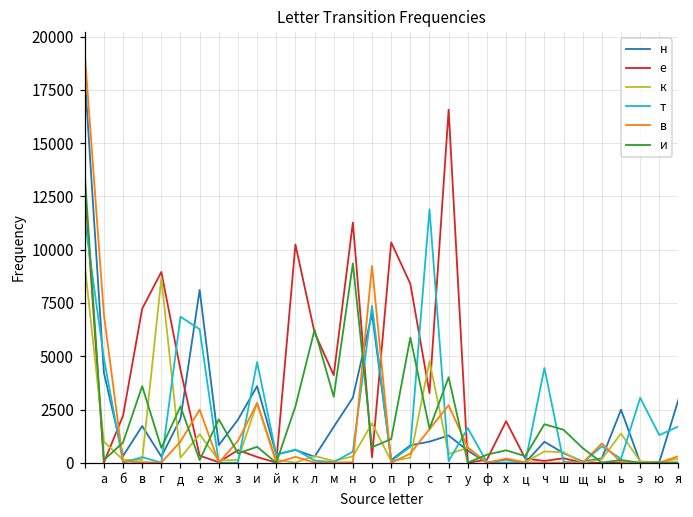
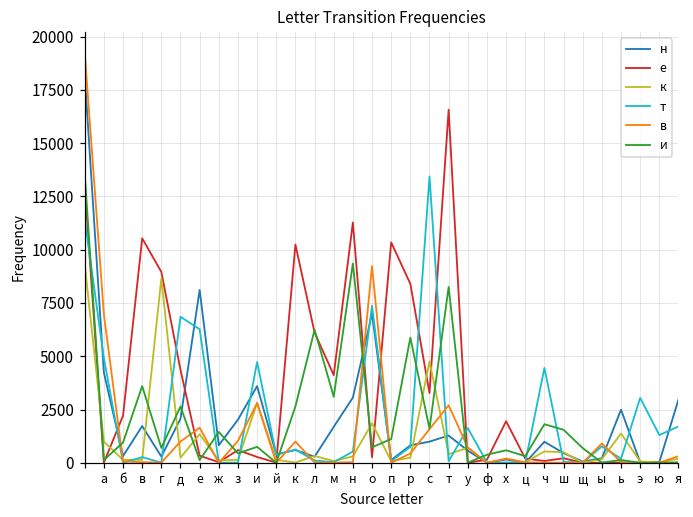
е, в: 7200 -> 10500
в, е: 2500 -> 1600
и, ж: 2000 -> 1400
в, к: 300 -> 1000
т, с: 11900 -> 13400
и, т: 4000 -> 8300
